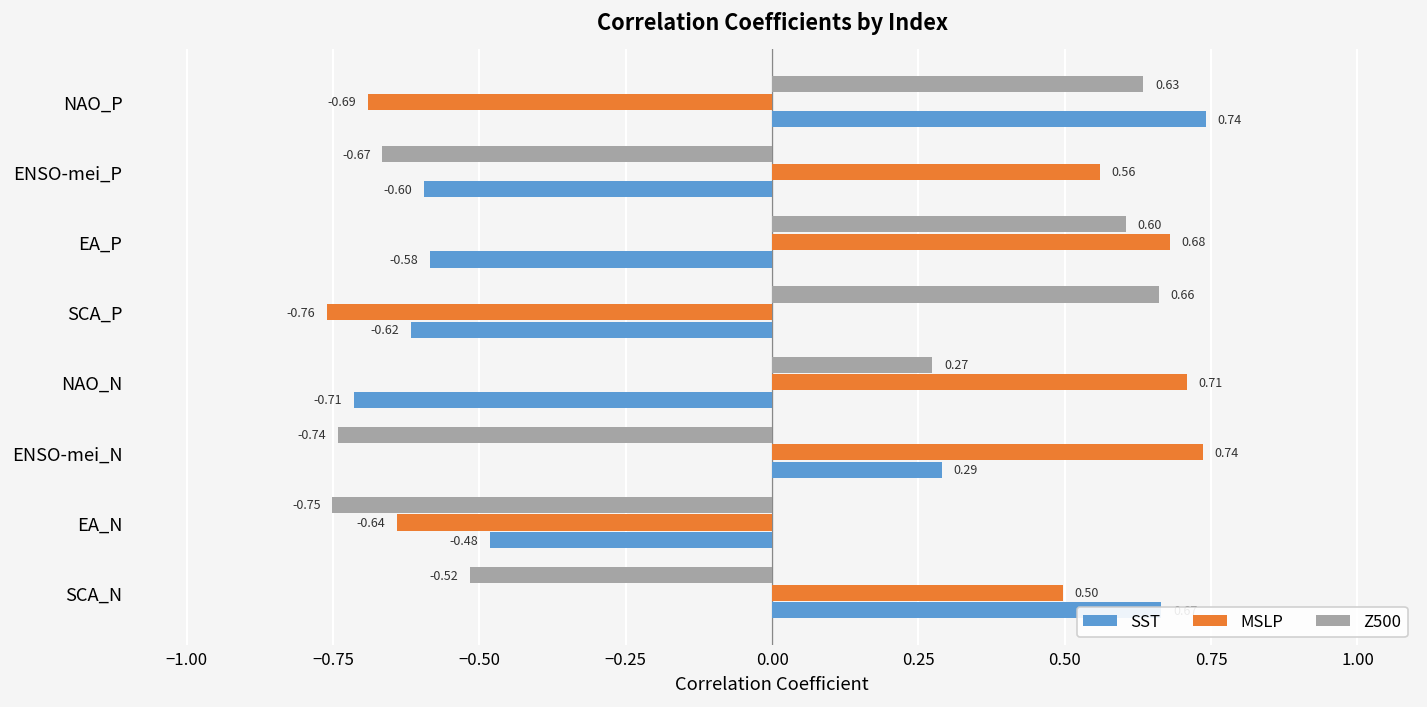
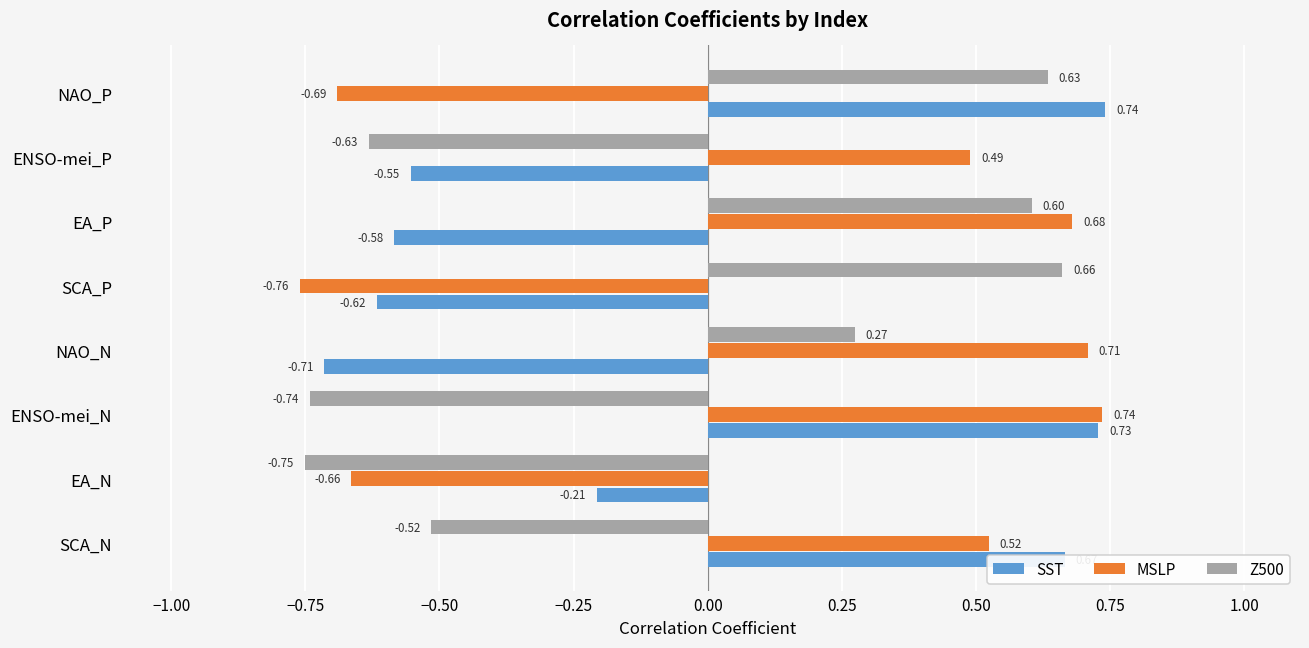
Z500, ENSO-mei_P: -0.67 -> -0.63
MSLP, ENSO-mei_P: 0.56 -> 0.49
SST, ENSO-mei_P: -0.60 -> -0.55
SST, ENSO-mei_N: 0.29 -> 0.73
MSLP, EA_N: -0.64 -> -0.66
SST, EA_N: -0.48 -> -0.21
MSLP, SCA_N: 0.50 -> 0.52
